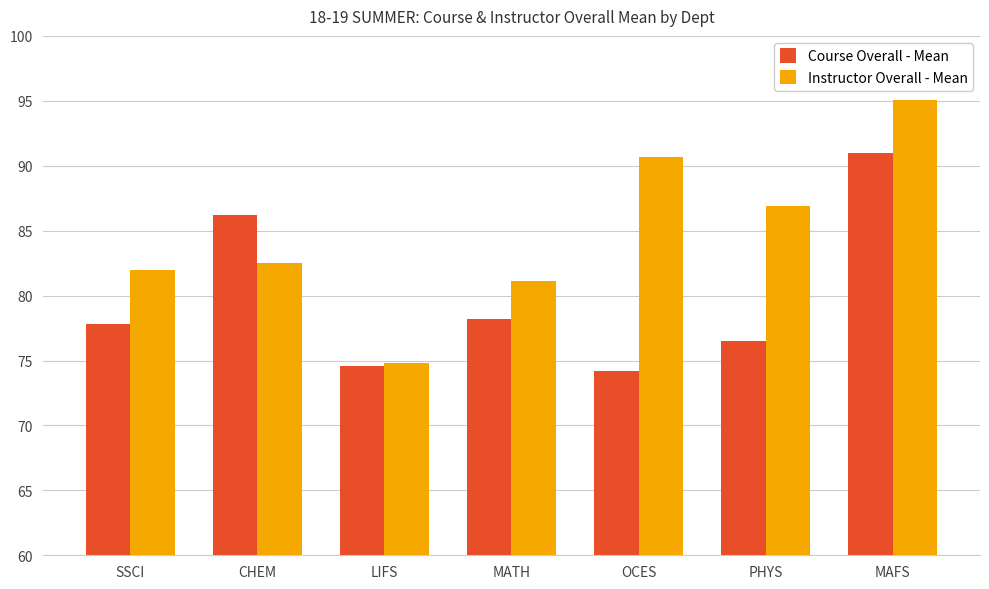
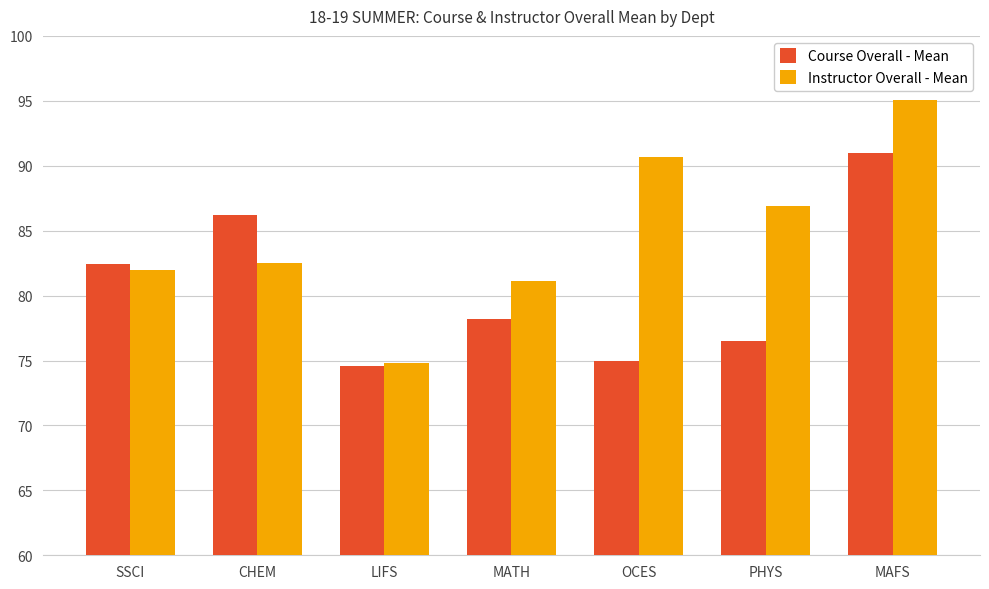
Course Overall - Mean, SSCI: 77.8 -> 82.4
Course Overall - Mean, OCES: 74.2 -> 75.0
